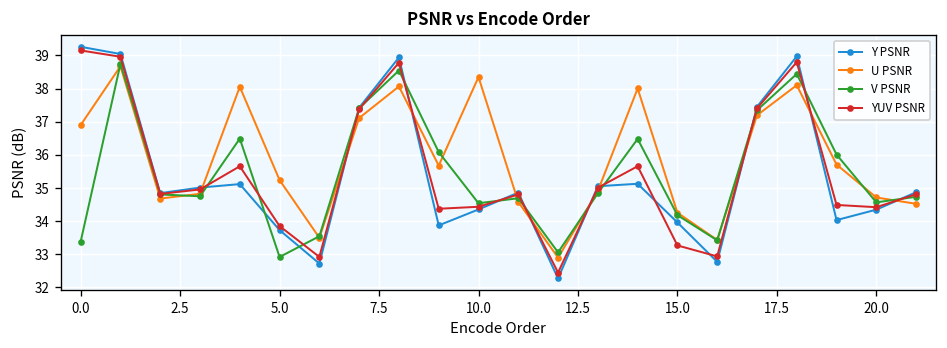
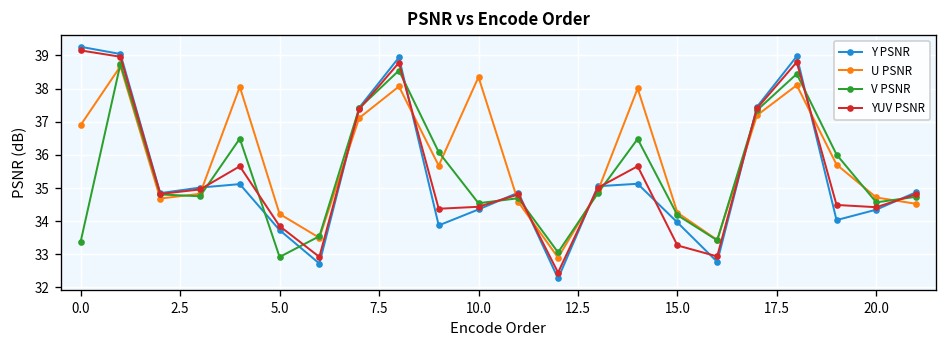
U PSNR, 5.0: 35.2 -> 34.2
